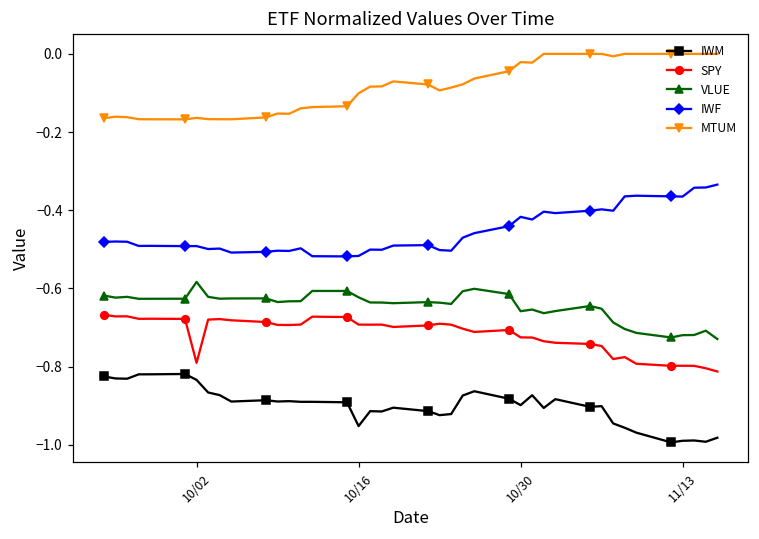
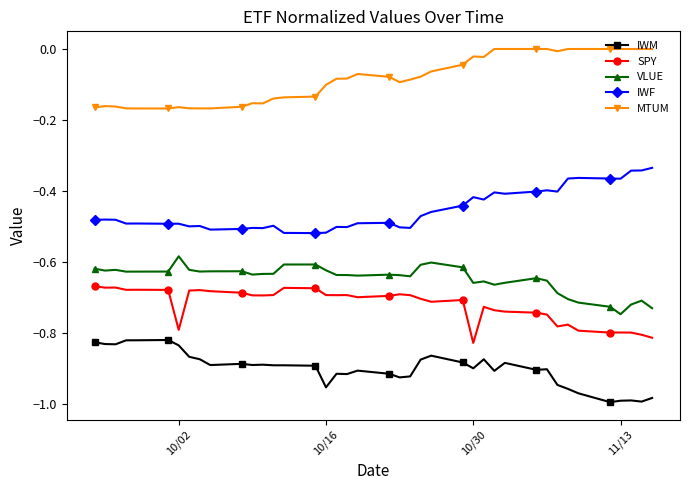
SPY, 10/30: -0.73 -> -0.83
VLUE, 11/13: -0.72 -> -0.75
